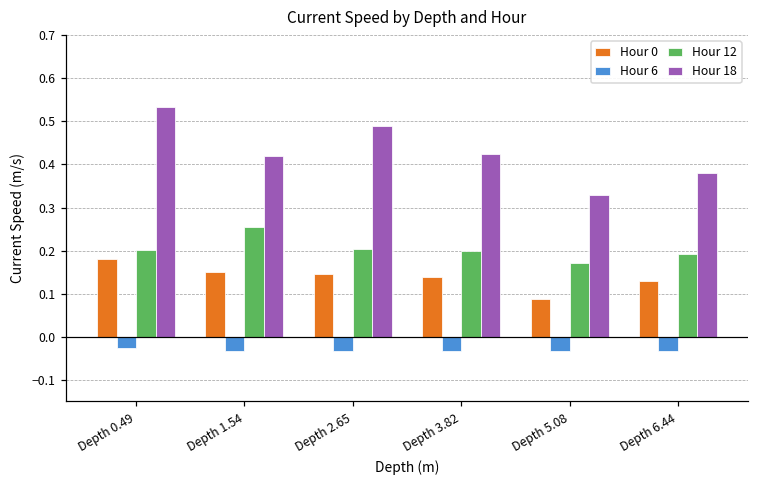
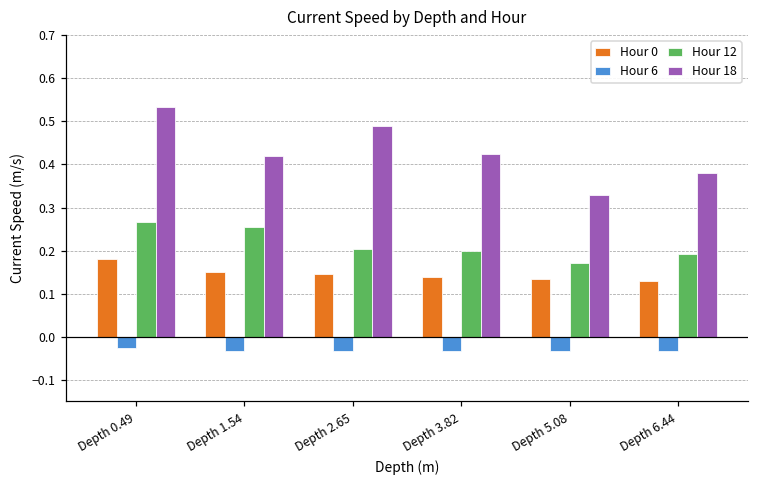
Hour 12, Depth 0.49: 0.20 -> 0.27
Hour 0, Depth 5.08: 0.09 -> 0.13
